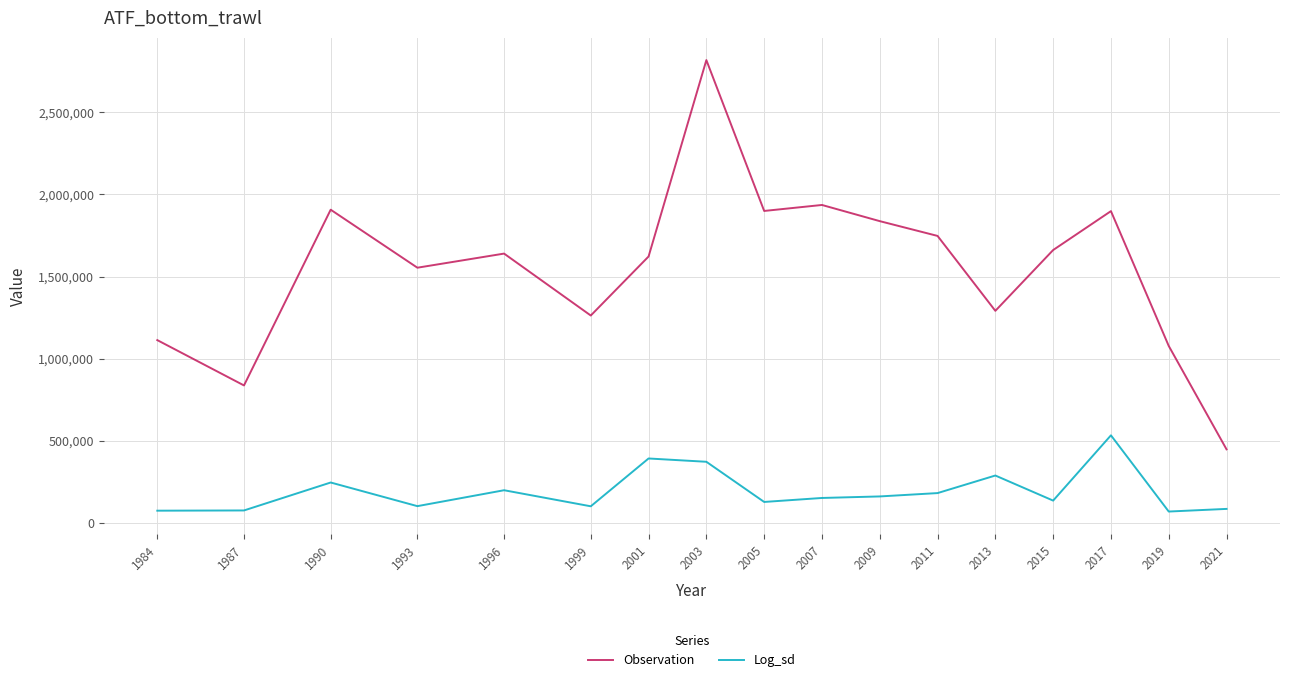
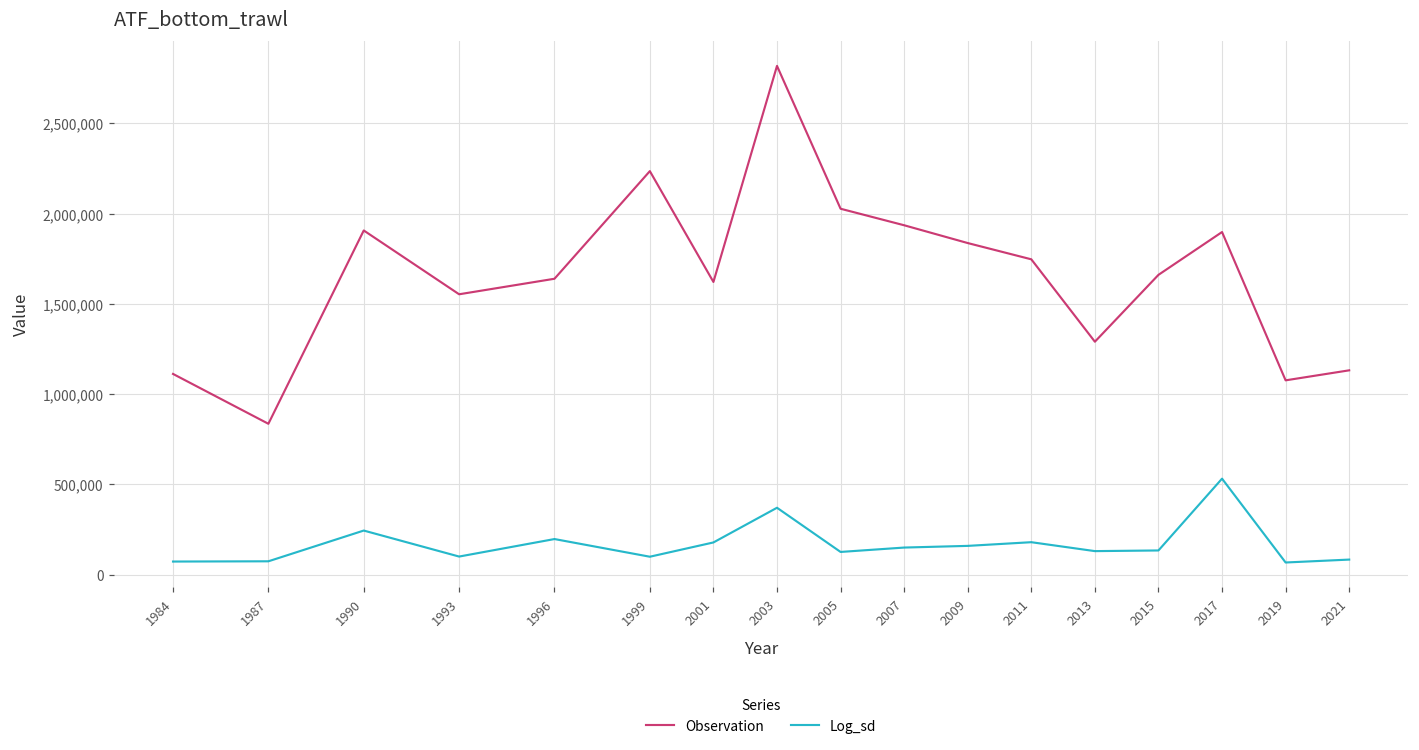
Observation, 1999: 1,260,000 -> 2,240,000
Log_sd, 2001: 390,000 -> 180,000
Observation, 2005: 1,900,000 -> 2,030,000
Log_sd, 2013: 290,000 -> 130,000
Observation, 2021: 450,000 -> 1,130,000
